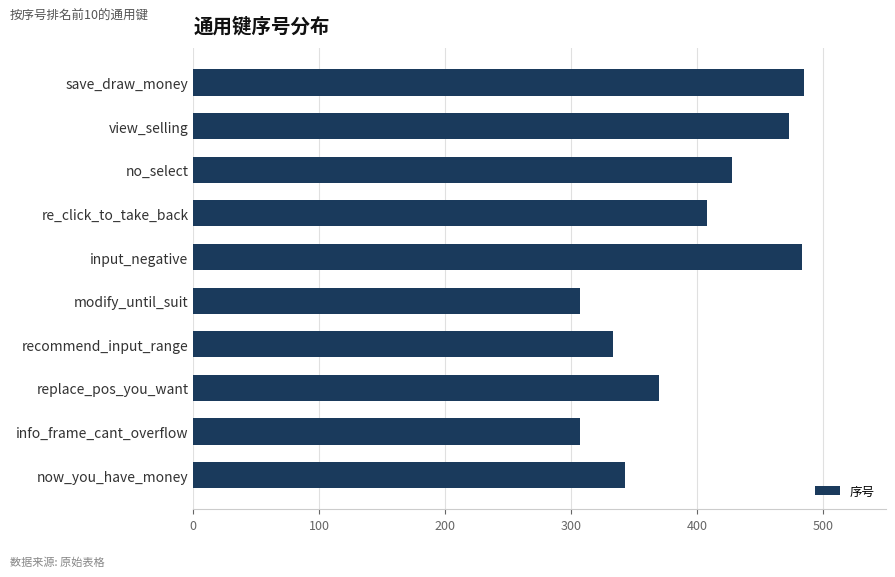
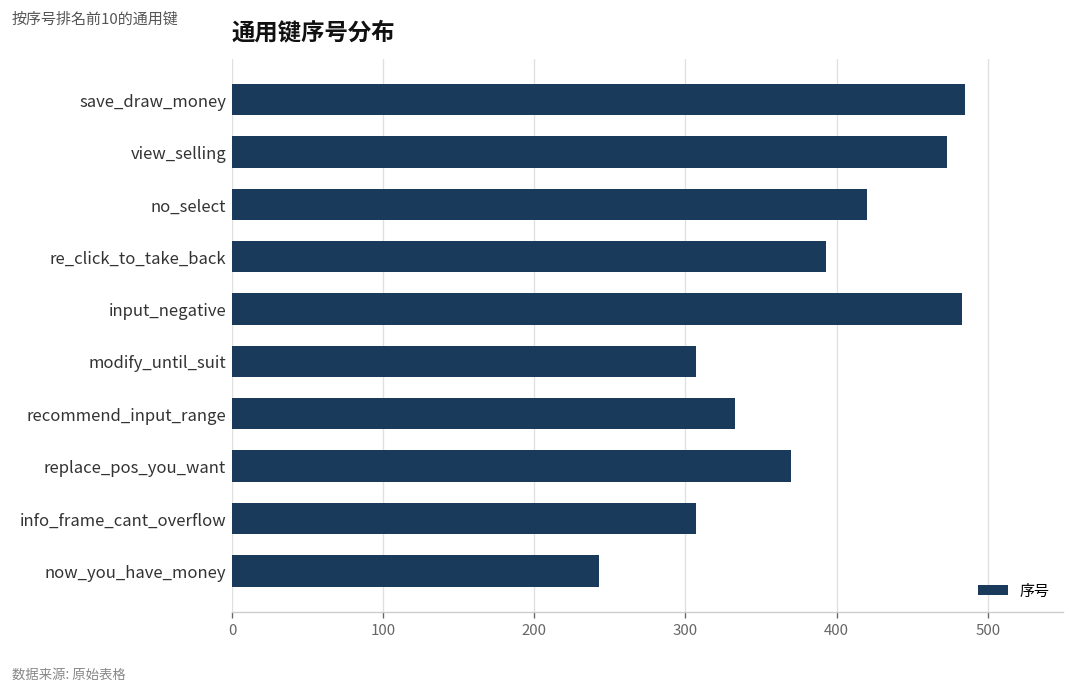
no_select: 428 -> 420
re_click_to_take_back: 408 -> 393
now_you_have_money: 343 -> 243
